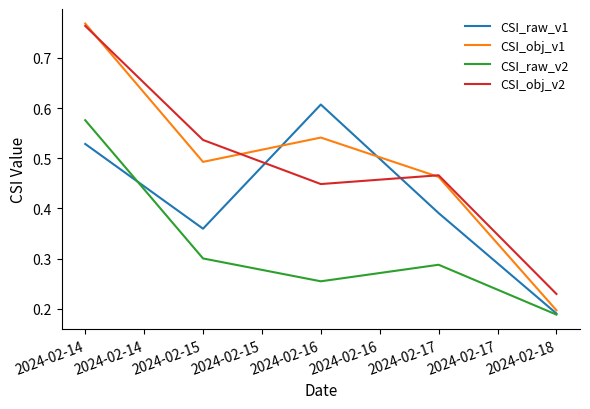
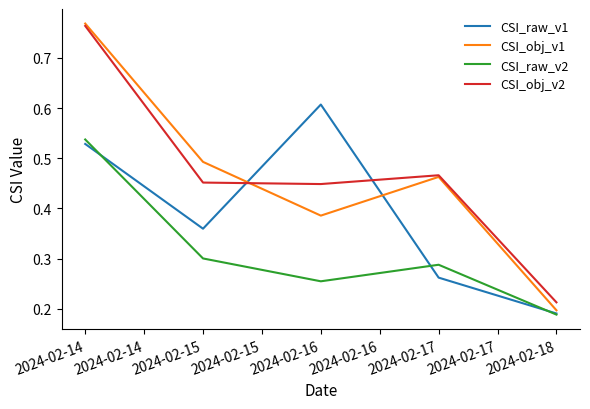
CSI_raw_v2, 2024-02-14: 0.58 -> 0.54
CSI_obj_v2, 2024-02-15: 0.54 -> 0.45
CSI_obj_v1, 2024-02-16: 0.54 -> 0.39
CSI_raw_v1, 2024-02-17: 0.39 -> 0.26
CSI_obj_v2, 2024-02-18: 0.23 -> 0.21
